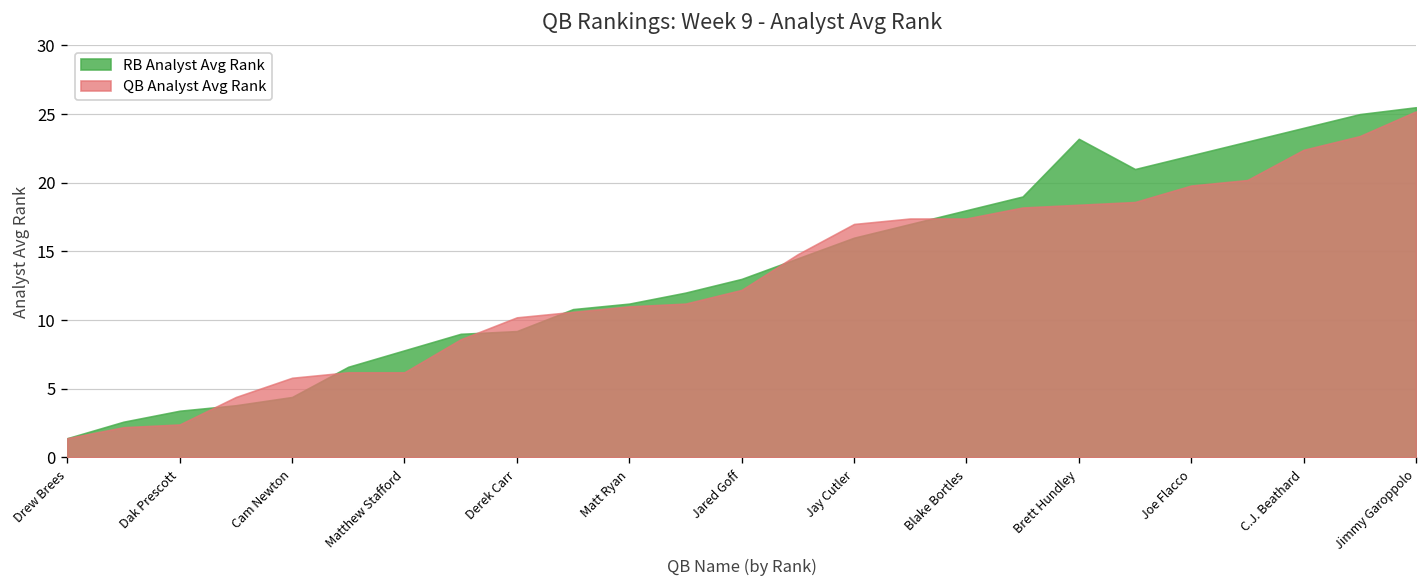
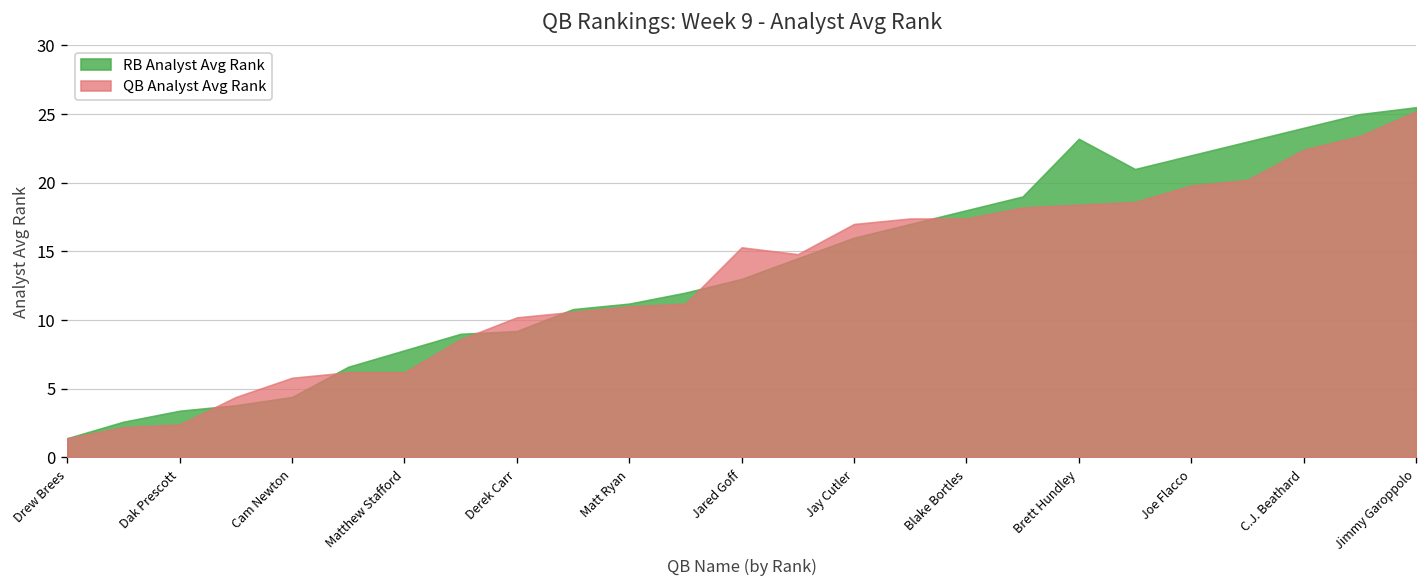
QB Analyst Avg Rank, Jared Goff: 12.2 -> 15.3
